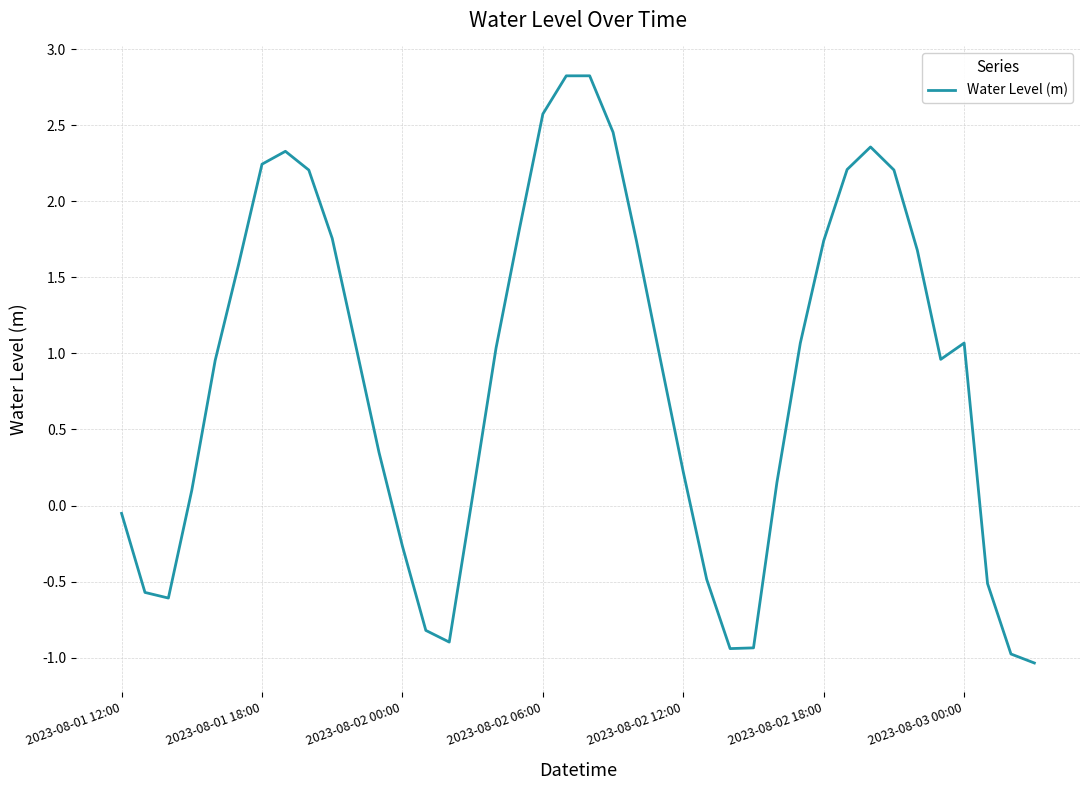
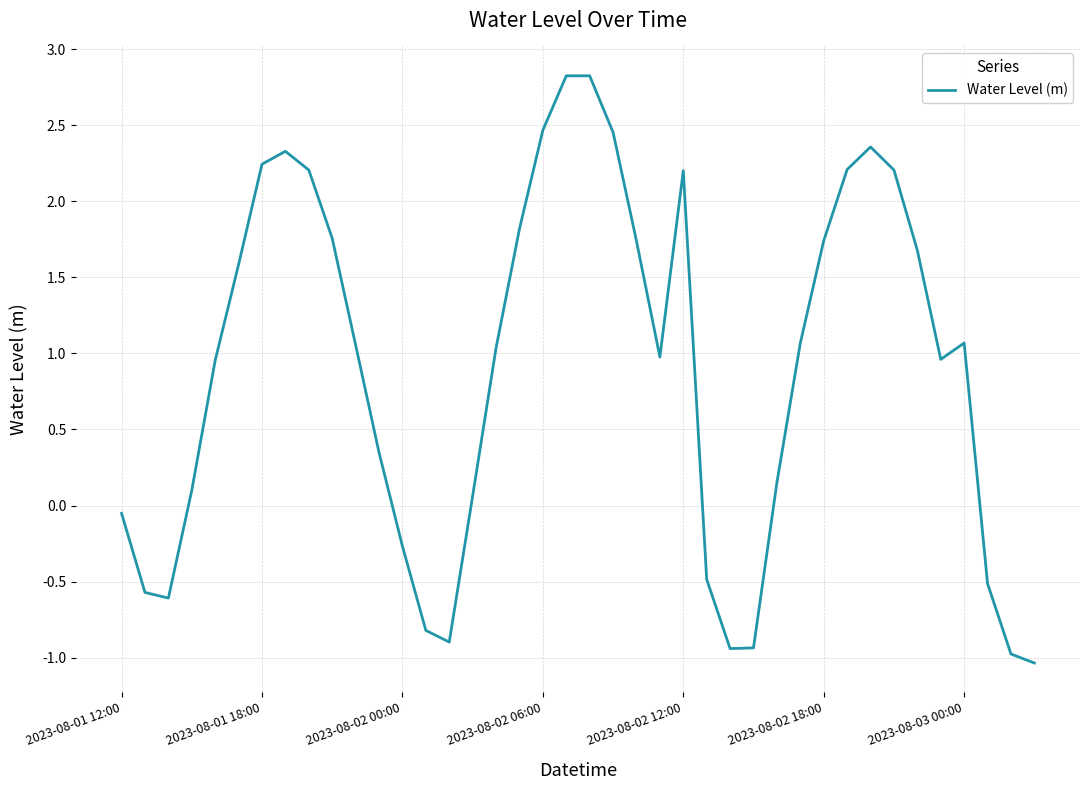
2023-08-02 06:00: 2.57 -> 2.47
2023-08-02 12:00: 0.22 -> 2.20
